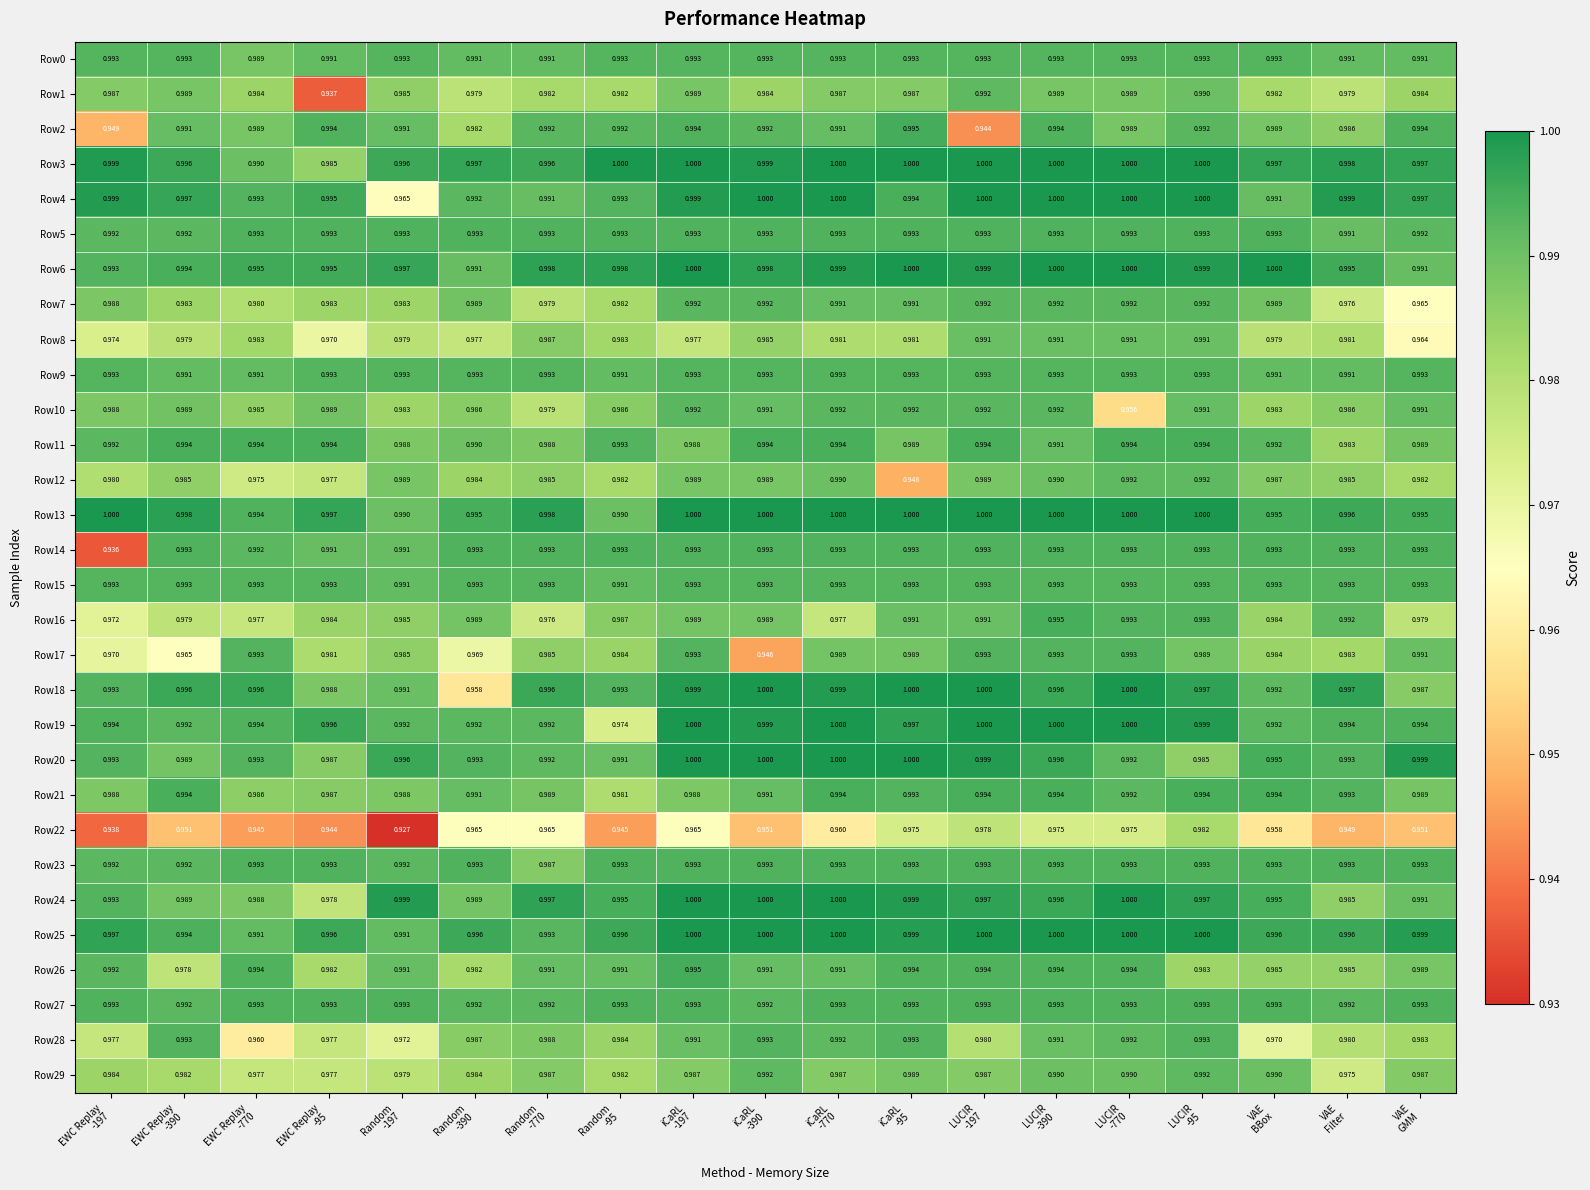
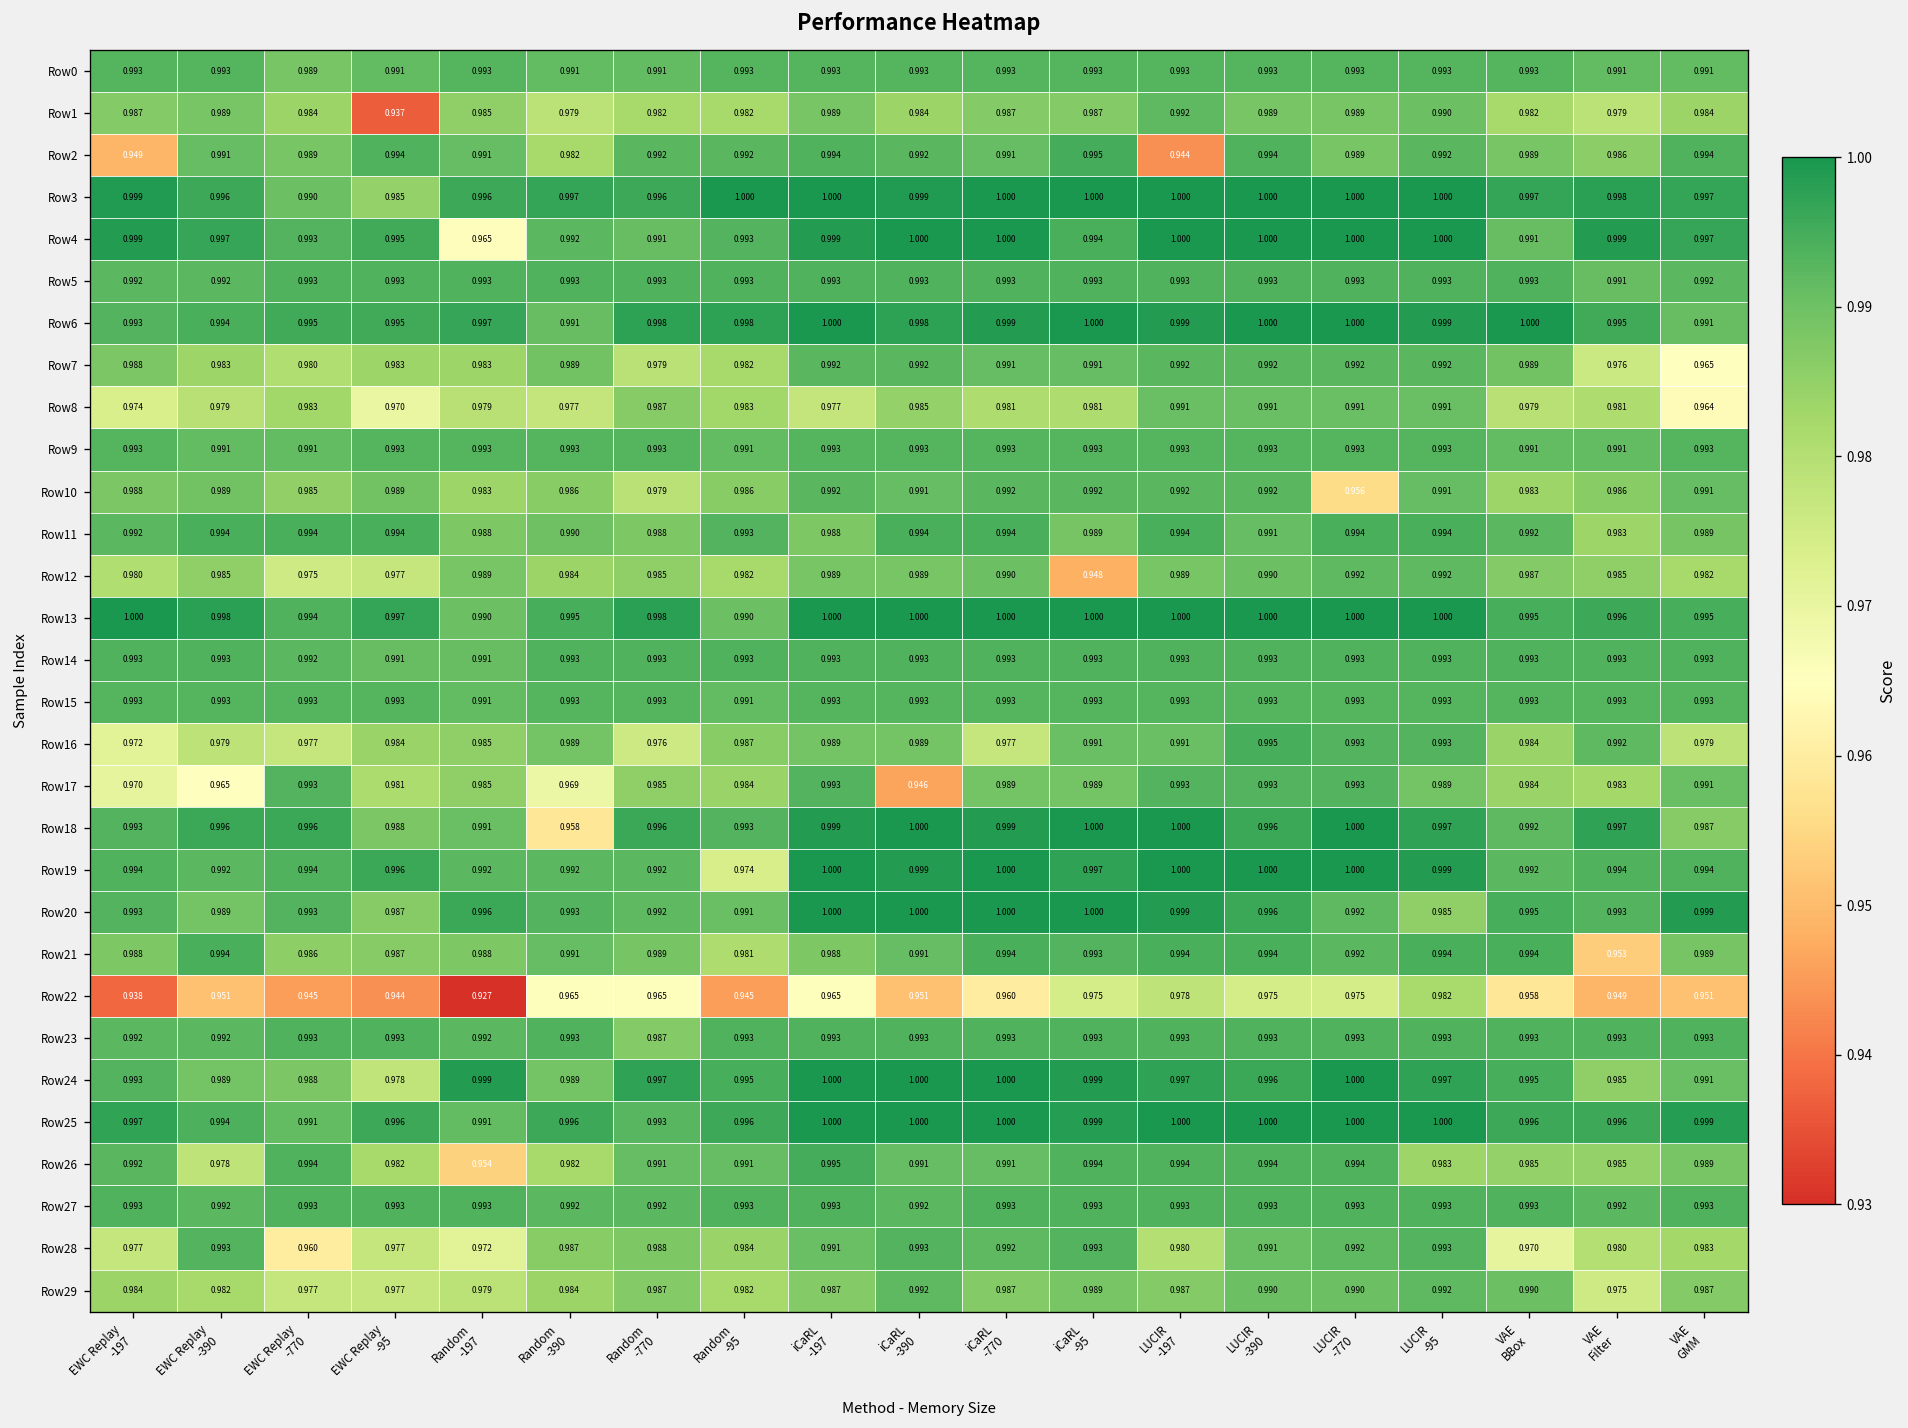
Row14, EWC Replay -197: 0.936 -> 0.993
Row21, VAE Filter: 0.993 -> 0.953
Row26, Random -197: 0.991 -> 0.954
